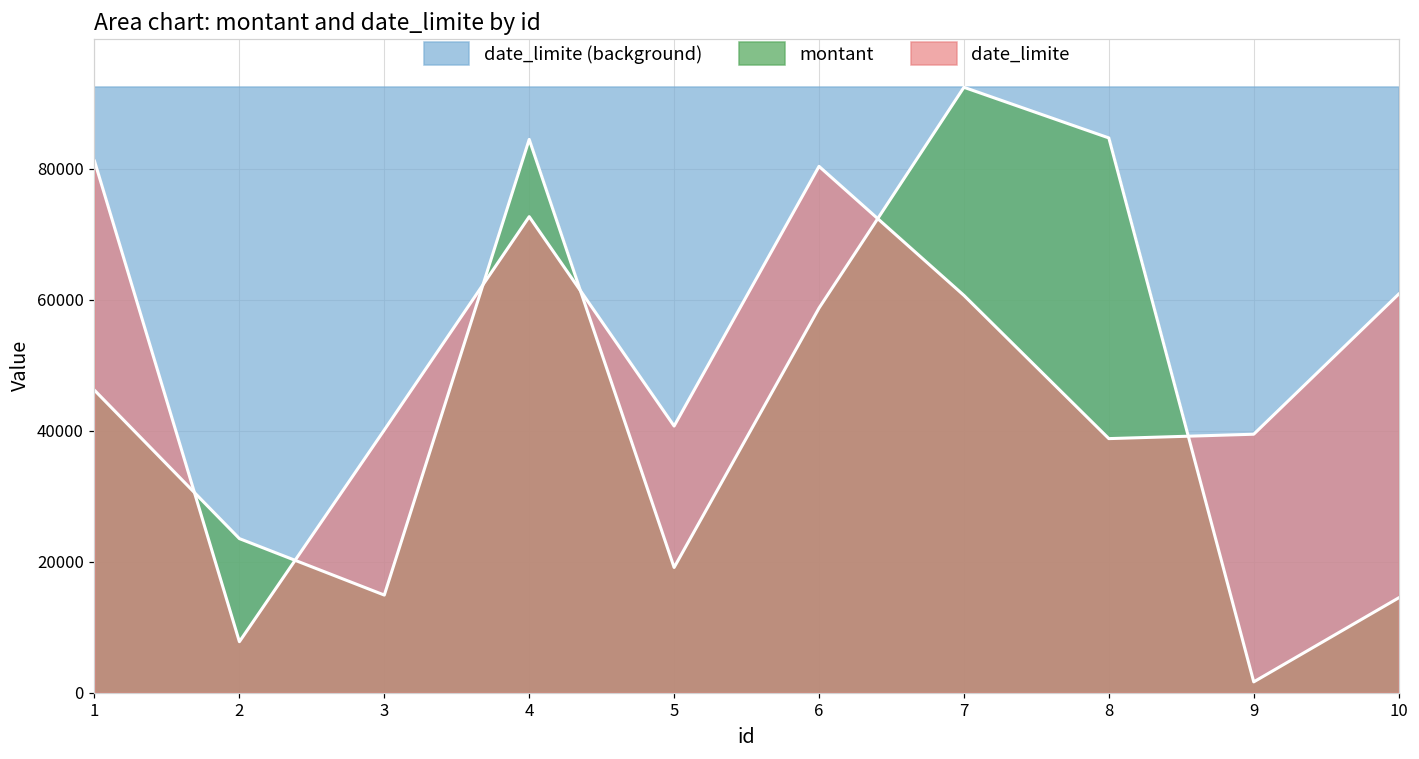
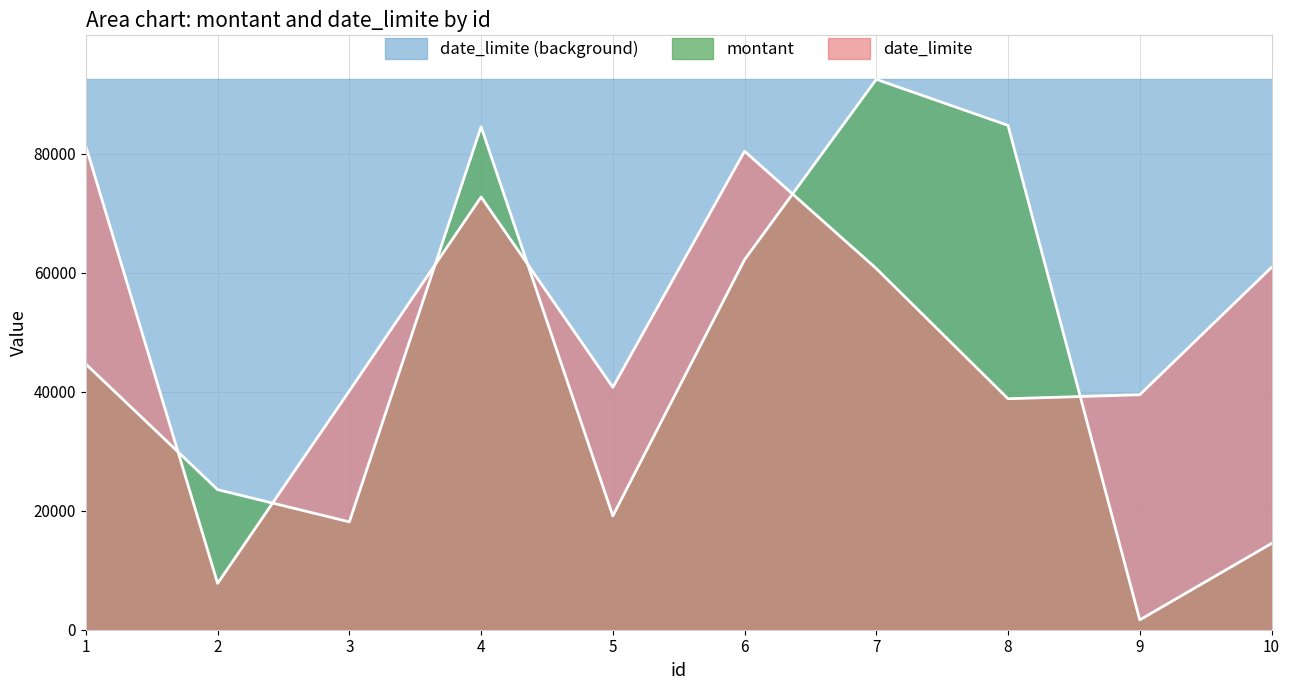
montant, 1: 46000 -> 45000
montant, 3: 15000 -> 18000
montant, 6: 59000 -> 62000
